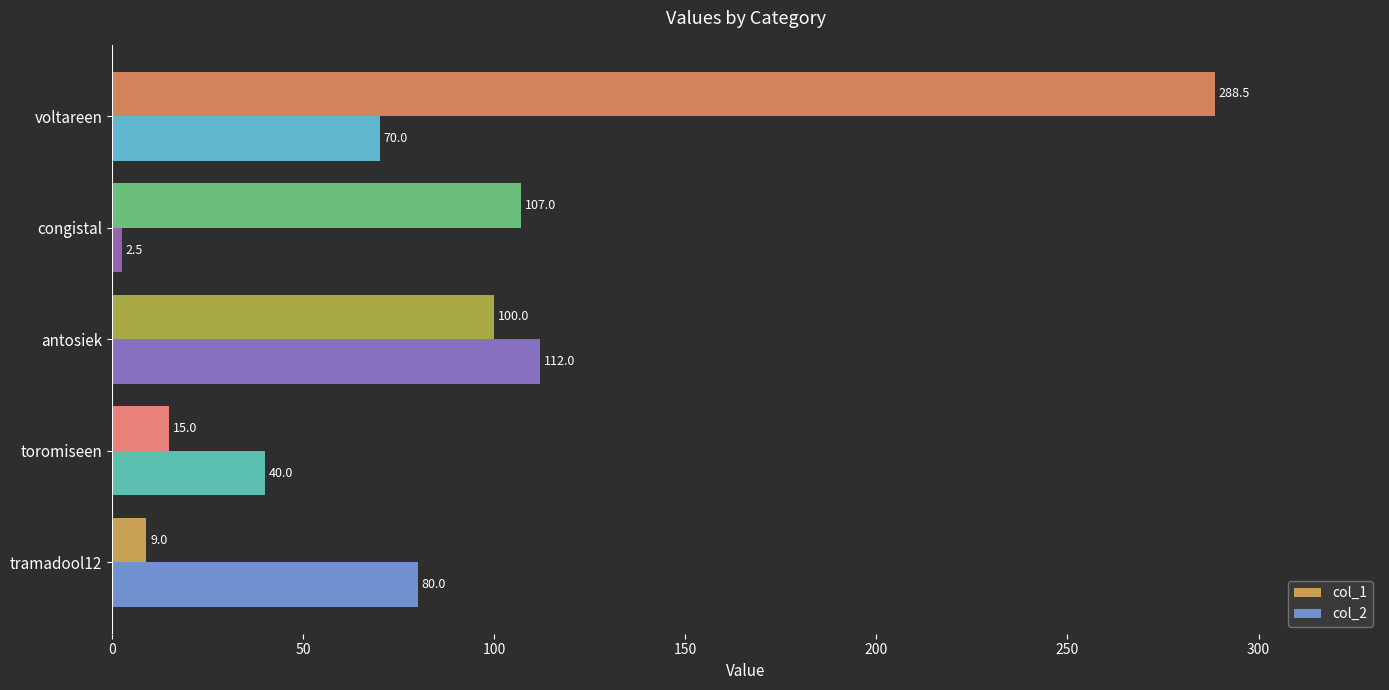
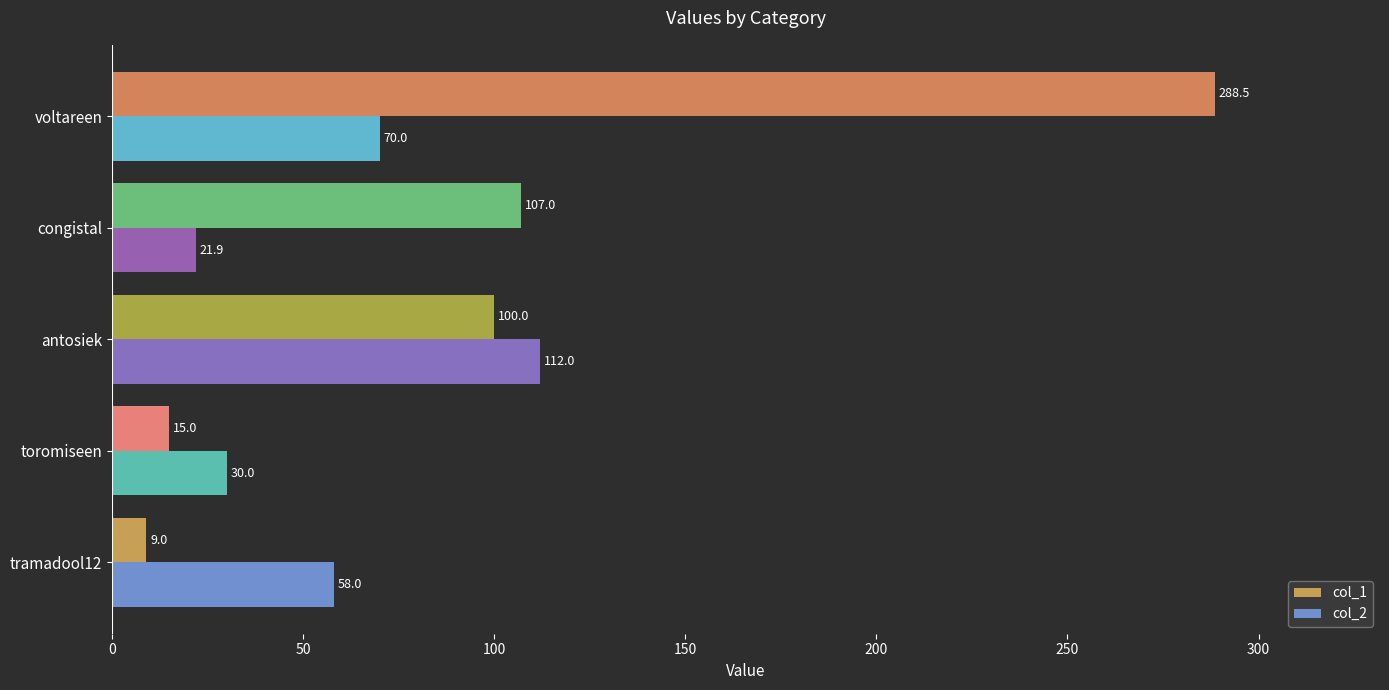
col_2, congistal: 2.5 -> 21.9
col_2, toromiseen: 40.0 -> 30.0
col_2, tramadool12: 80.0 -> 58.0
